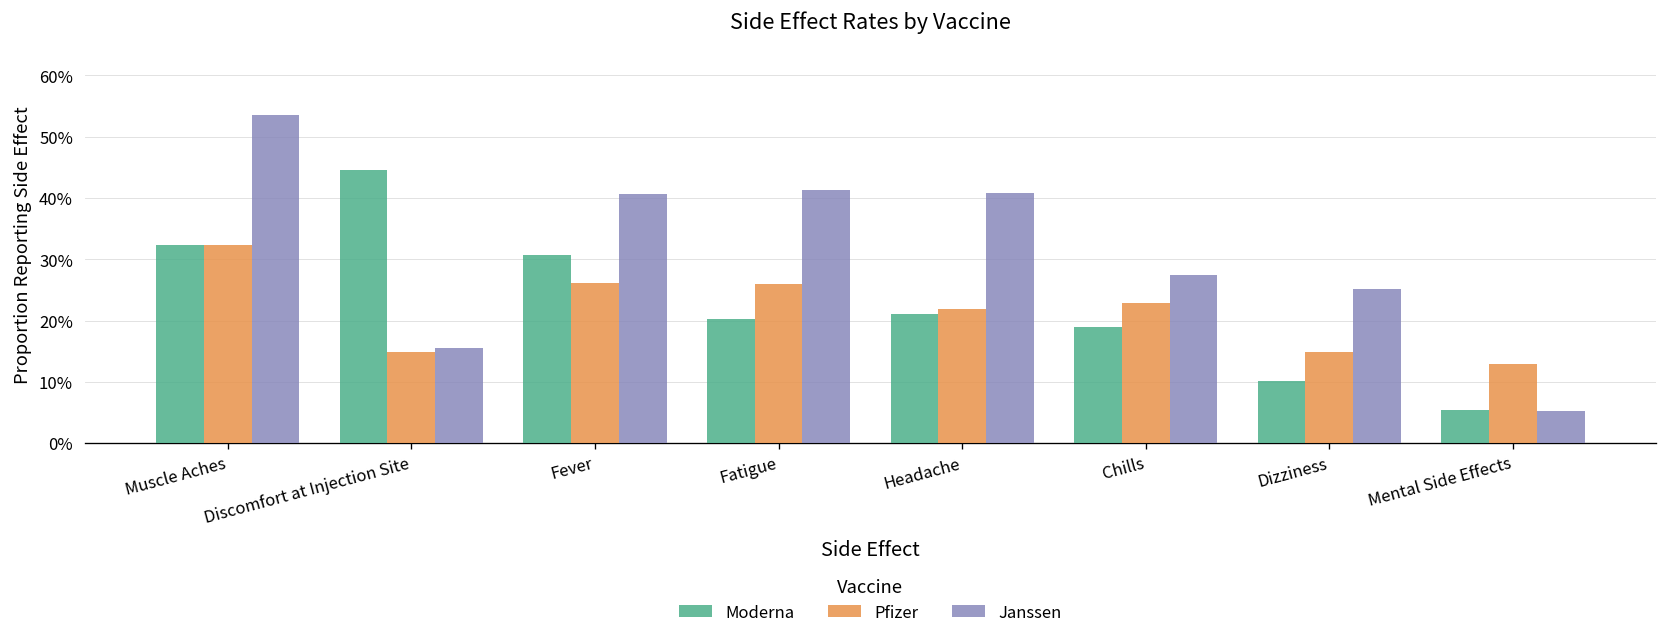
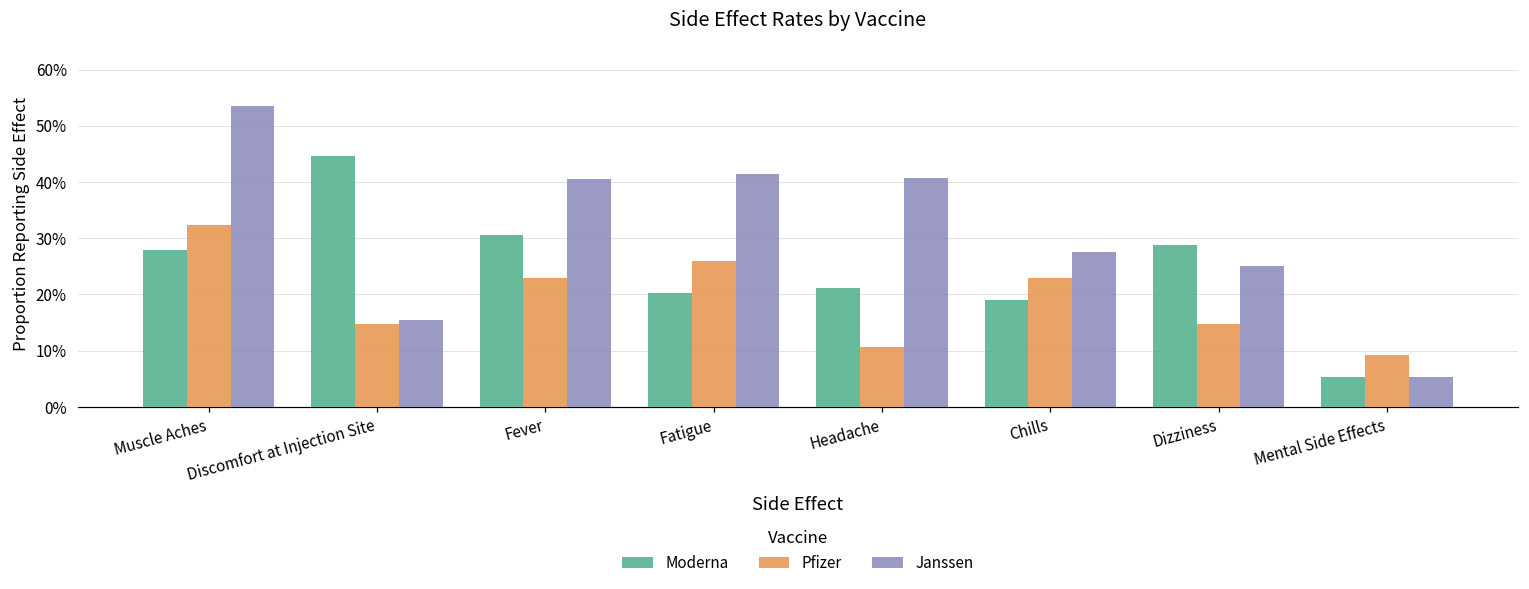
Moderna, Muscle Aches: 32% -> 28%
Pfizer, Fever: 26% -> 23%
Pfizer, Headache: 22% -> 11%
Moderna, Dizziness: 10% -> 29%
Pfizer, Mental Side Effects: 13% -> 9%
